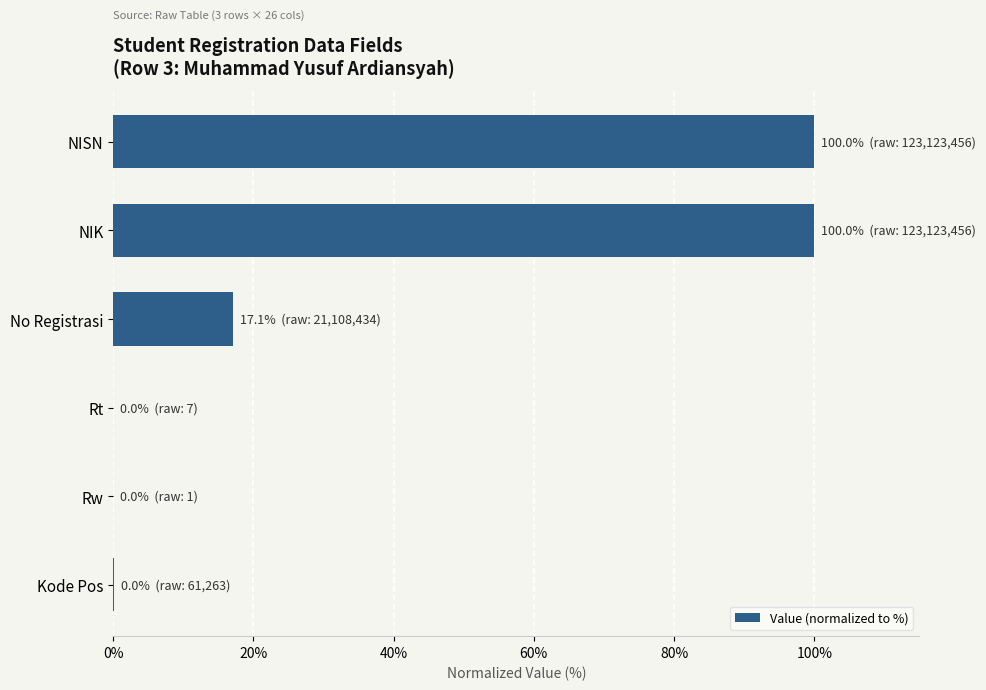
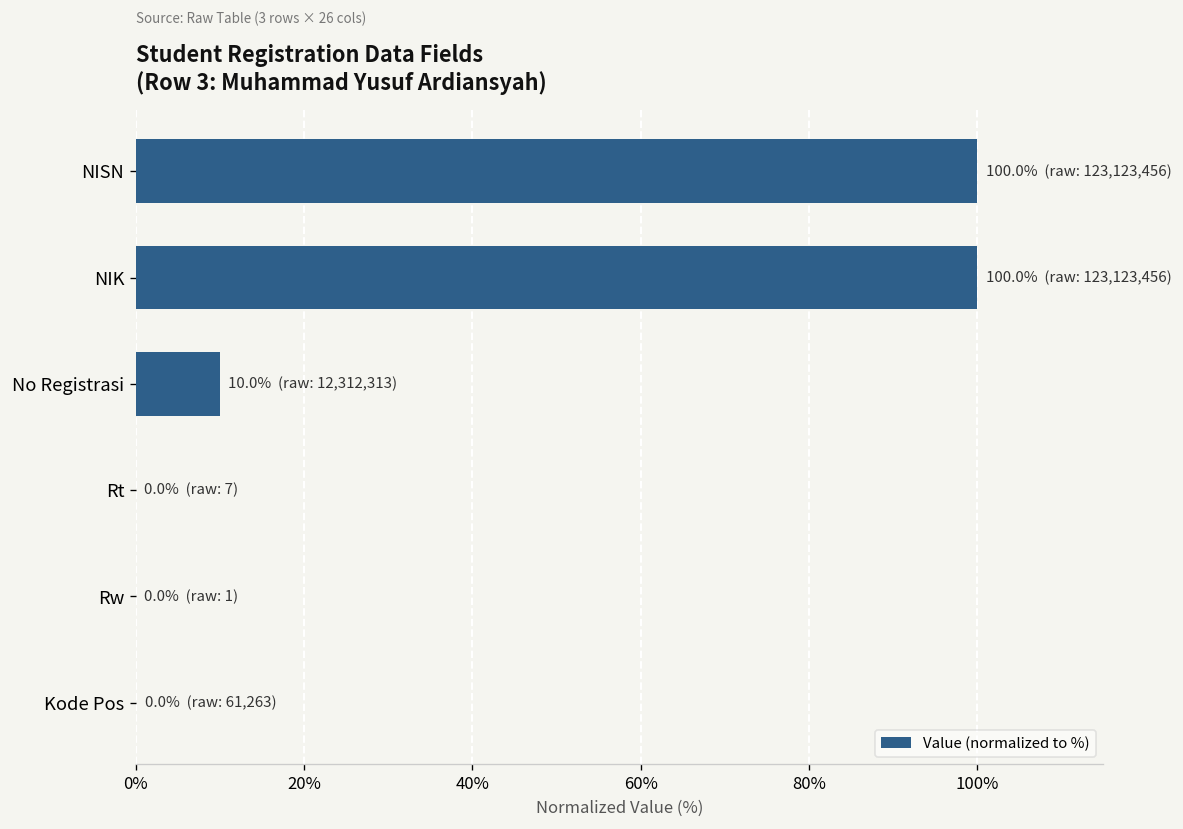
No Registrasi: 17.1% (raw: 21,108,434) -> 10.0% (raw: 12,312,313)
